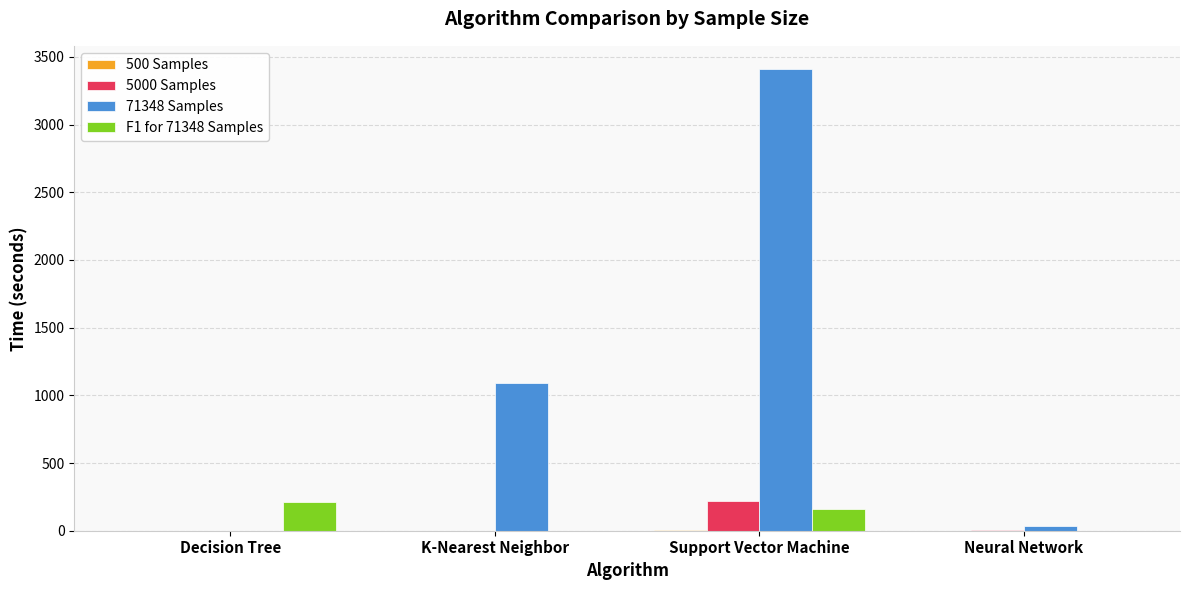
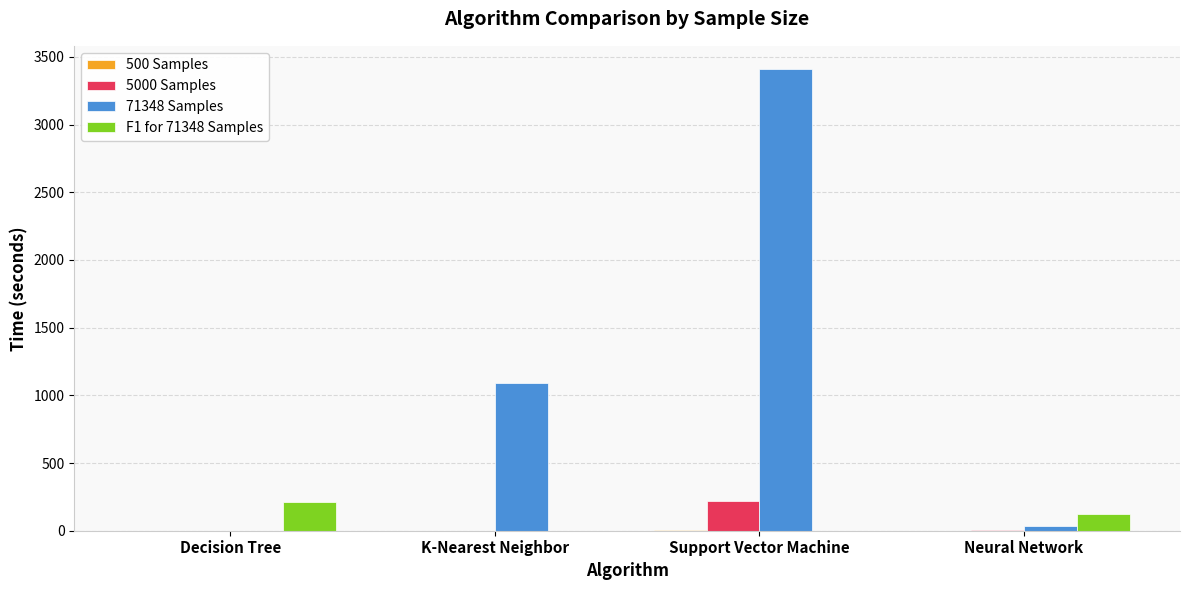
F1 for 71348 Samples, Support Vector Machine: 160 -> 0
F1 for 71348 Samples, Neural Network: 0 -> 130
